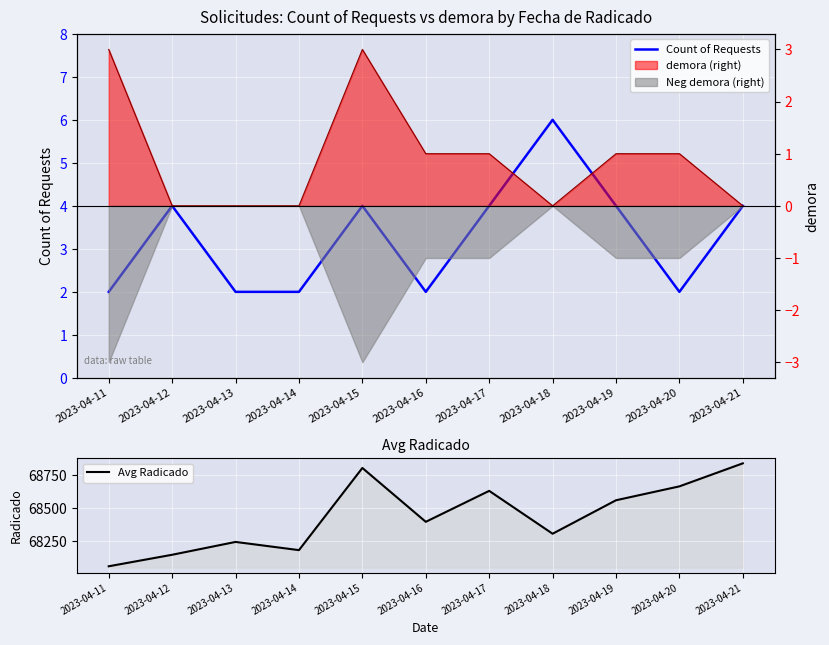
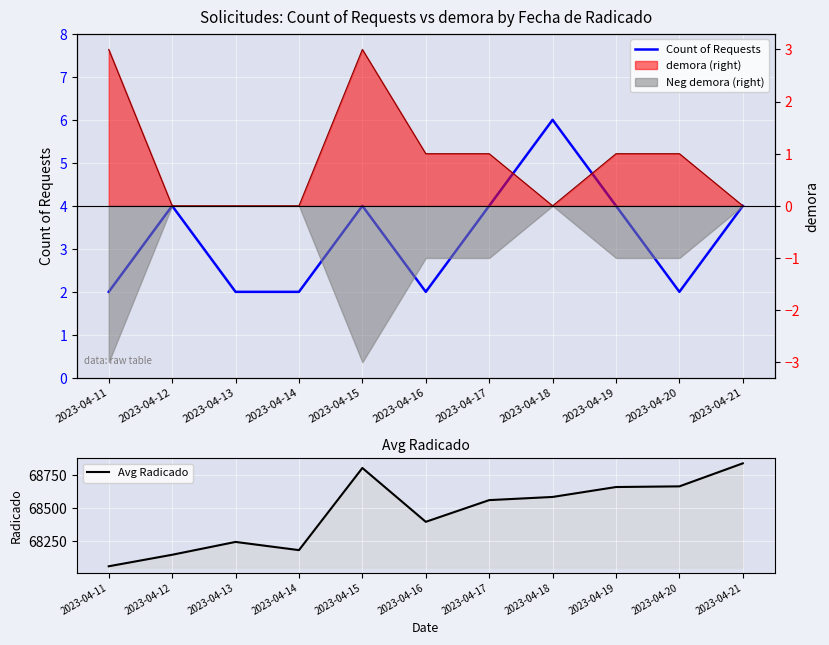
Avg Radicado, 2023-04-17: 68630 -> 68560
Avg Radicado, 2023-04-18: 68300 -> 68580
Avg Radicado, 2023-04-19: 68560 -> 68660
